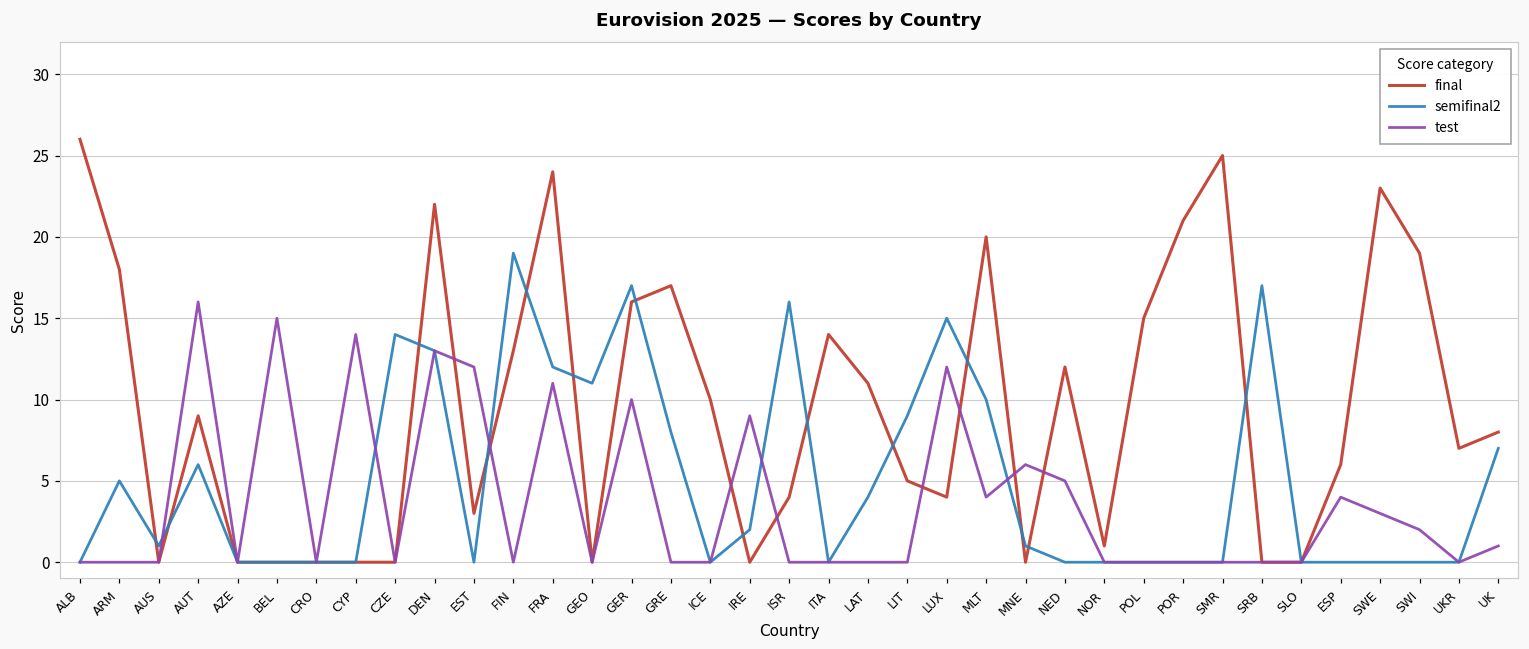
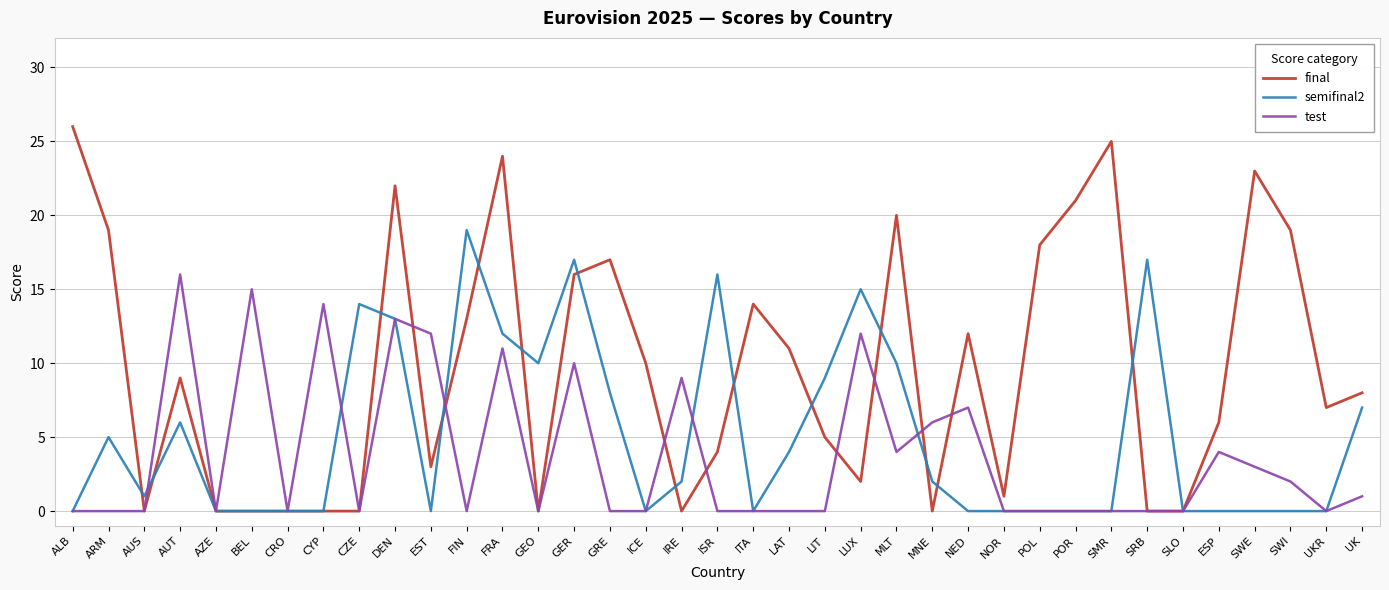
final, ARM: 18 -> 19
semifinal2, GEO: 11 -> 10
final, LUX: 4 -> 2
semifinal2, MNE: 1 -> 2
test, NED: 5 -> 7
final, POL: 15 -> 18
